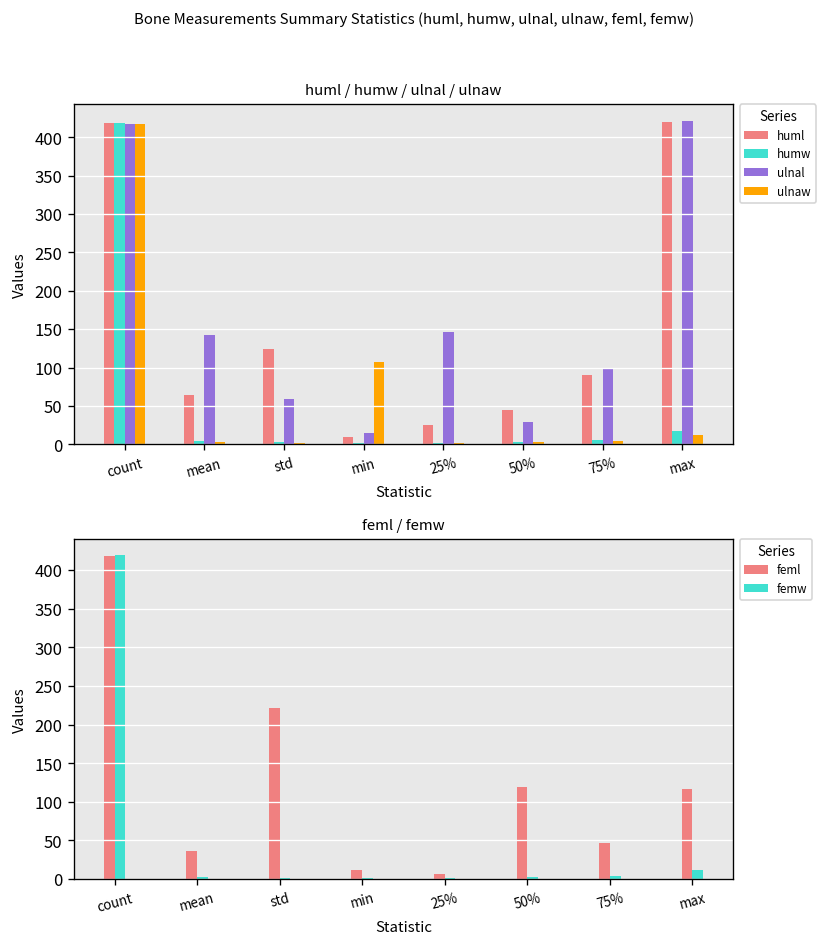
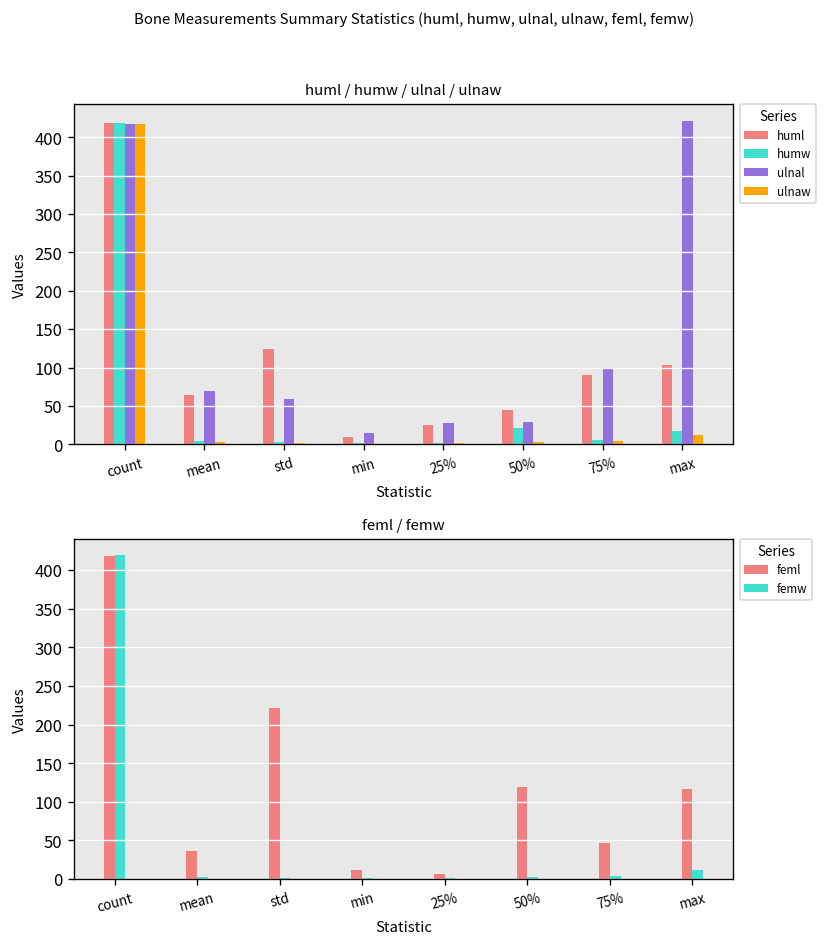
huml / humw / ulnal / ulnaw, ulnal, mean: 140 -> 70
huml / humw / ulnal / ulnaw, ulnaw, min: 110 -> 0
huml / humw / ulnal / ulnaw, ulnal, 25%: 150 -> 30
huml / humw / ulnal / ulnaw, humw, 50%: 0 -> 20
huml / humw / ulnal / ulnaw, huml, max: 420 -> 100
